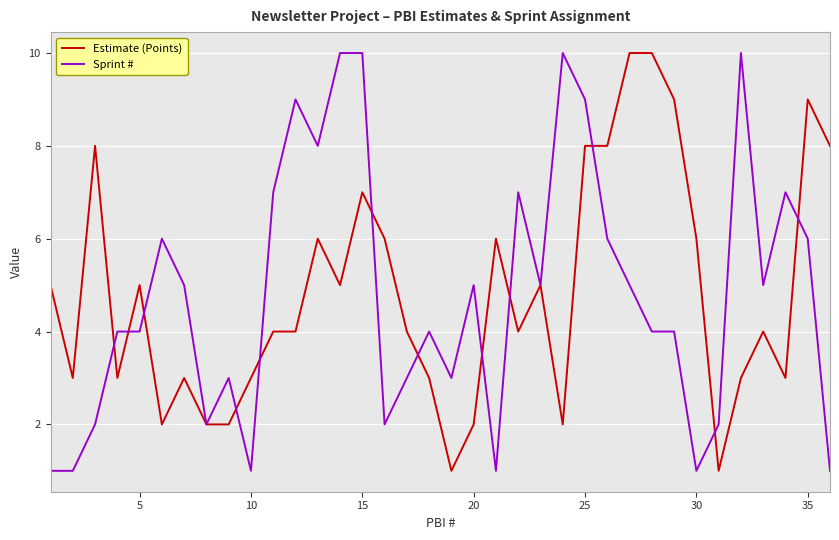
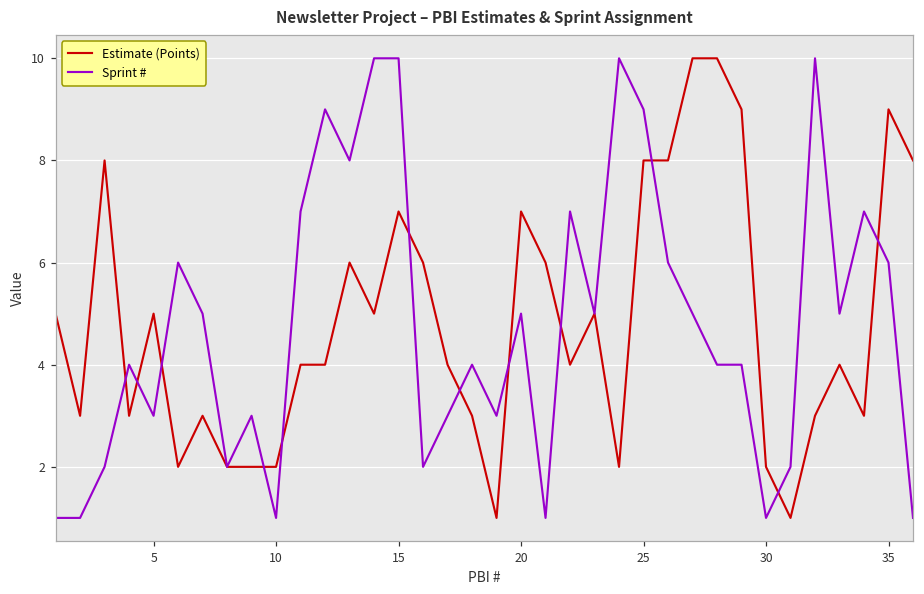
Sprint #, 5: 4 -> 3
Estimate (Points), 10: 3 -> 2
Estimate (Points), 20: 2 -> 7
Estimate (Points), 30: 6 -> 2
